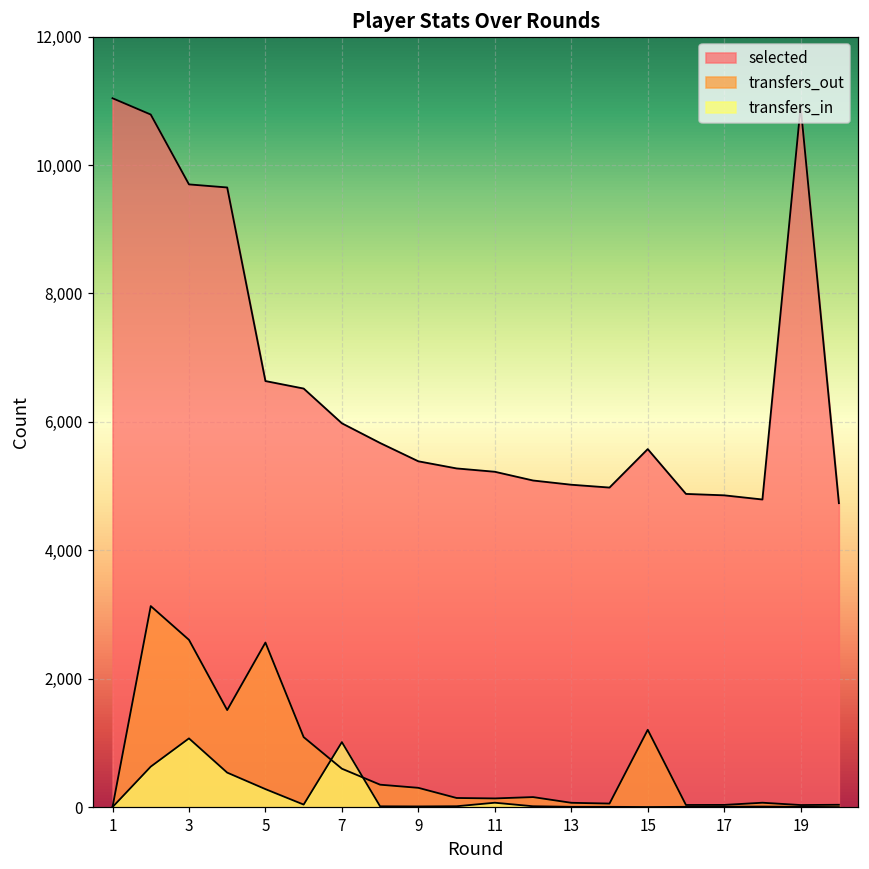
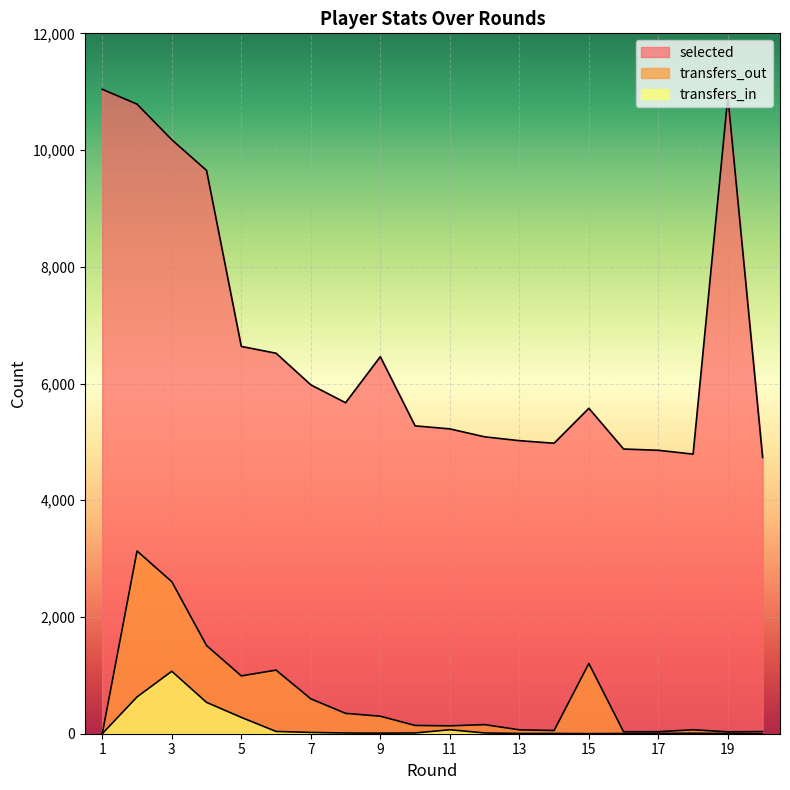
selected, 3: 9,700 -> 10,200
transfers_out, 5: 2,600 -> 1,000
transfers_in, 7: 1,000 -> 0
selected, 9: 5,400 -> 6,500
